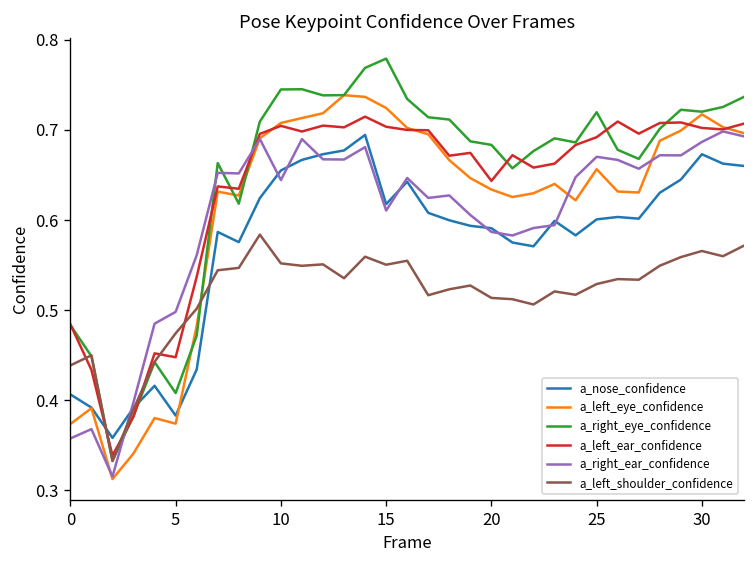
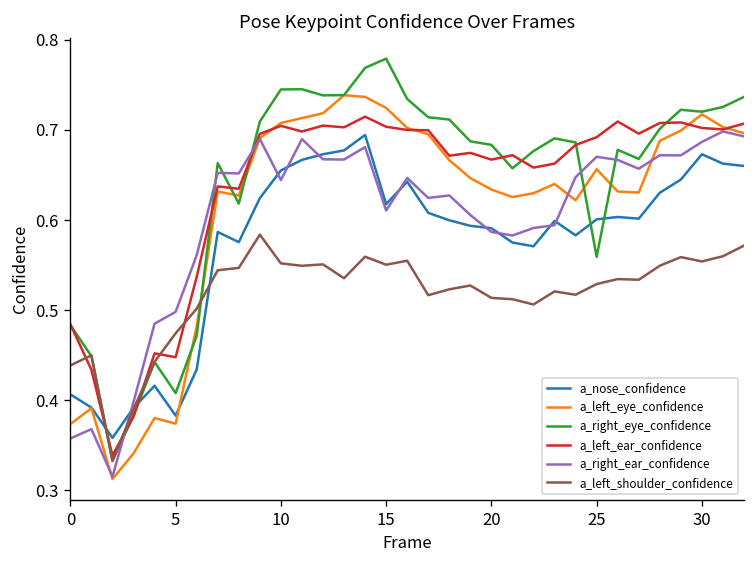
a_left_ear_confidence, 20: 0.64 -> 0.67
a_right_eye_confidence, 25: 0.72 -> 0.56
a_left_shoulder_confidence, 30: 0.57 -> 0.55
